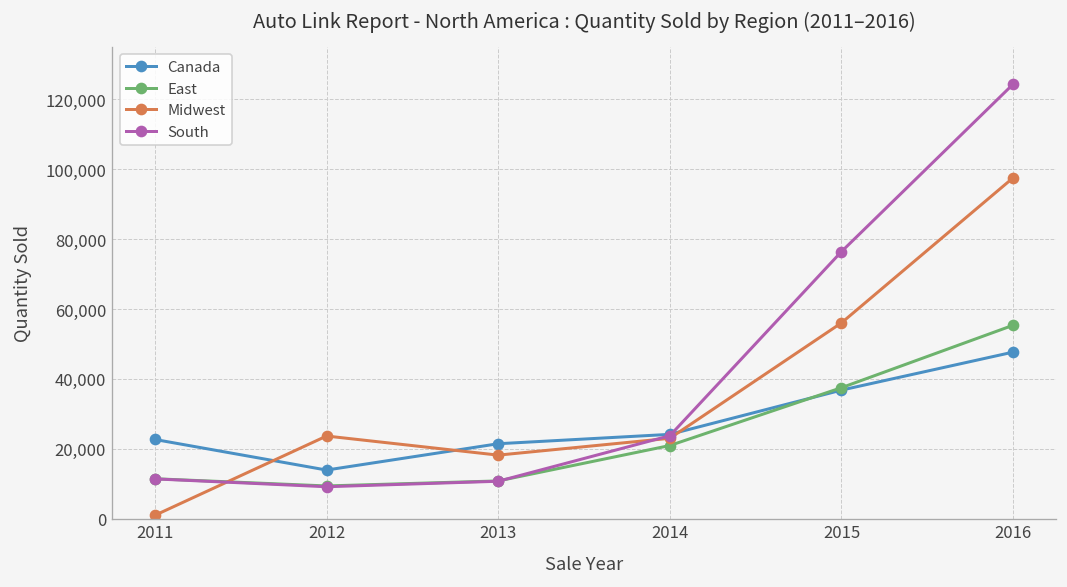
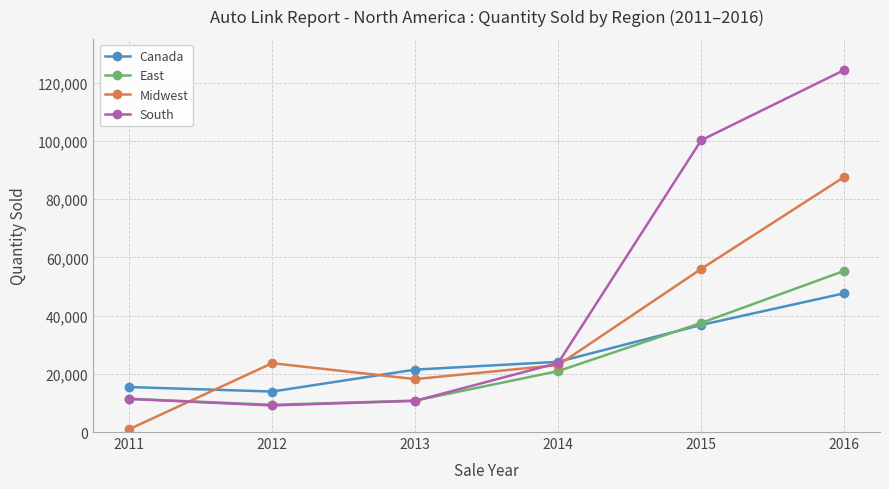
Canada, 2011: 23,000 -> 15,000
South, 2015: 76,000 -> 100,000
Midwest, 2016: 98,000 -> 88,000
